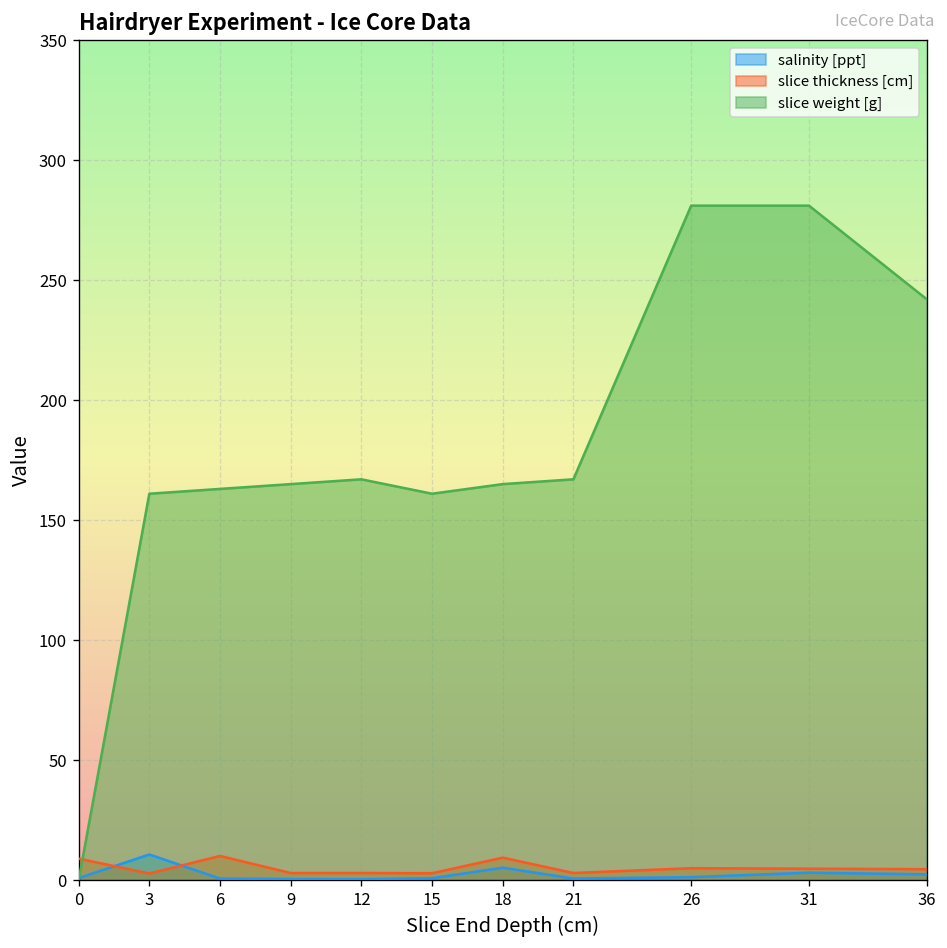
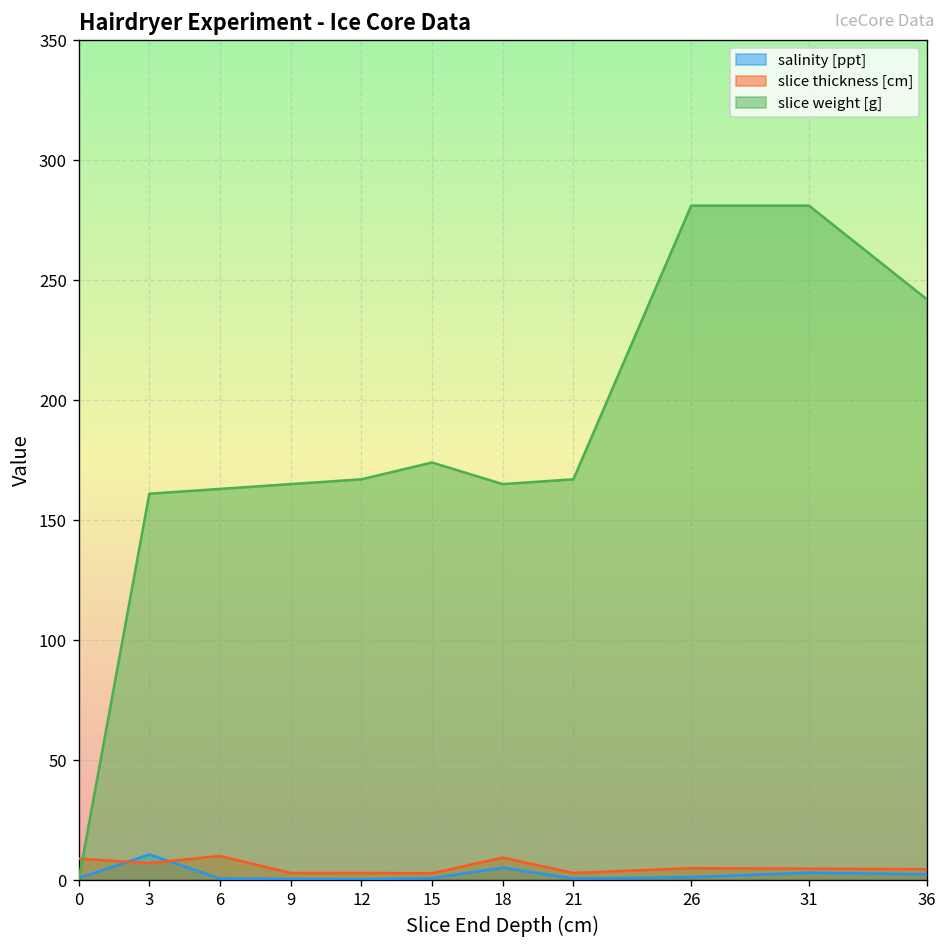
slice thickness [cm], 3: 3 -> 7
slice weight [g], 15: 161 -> 174
